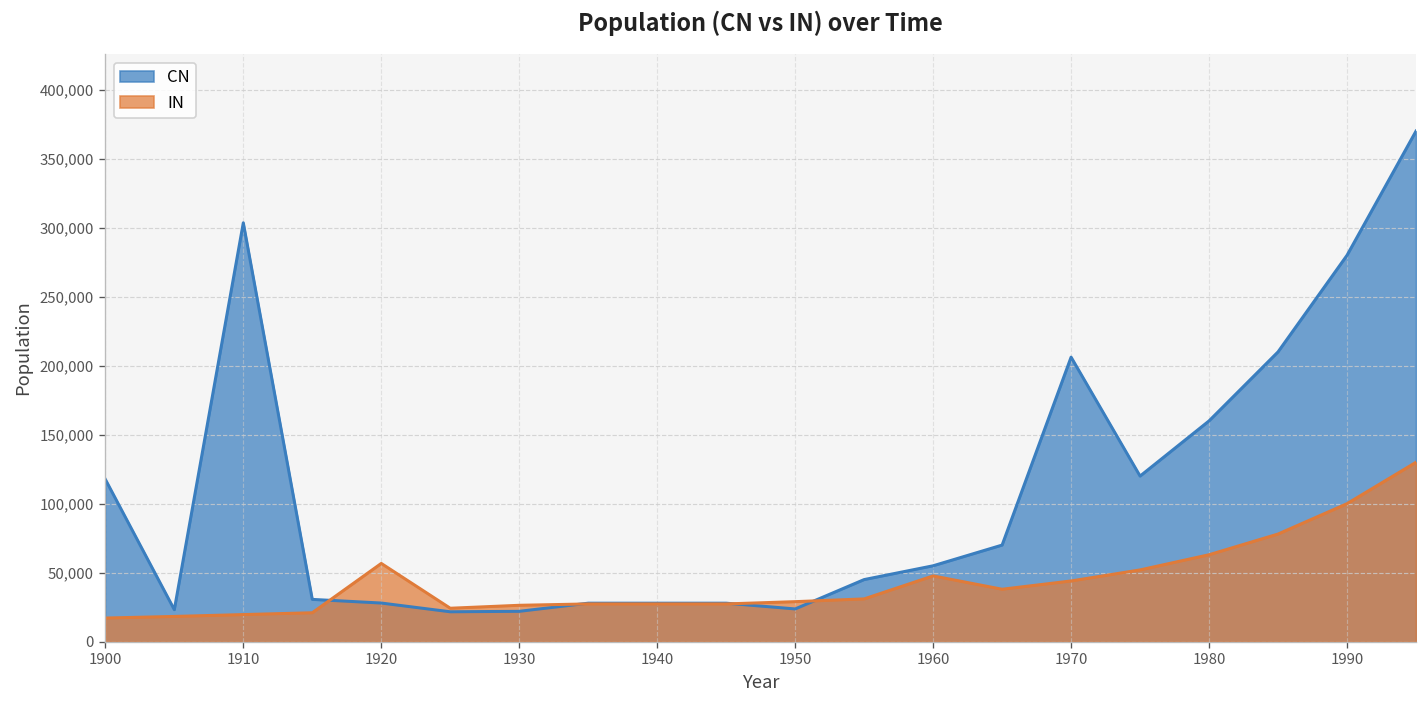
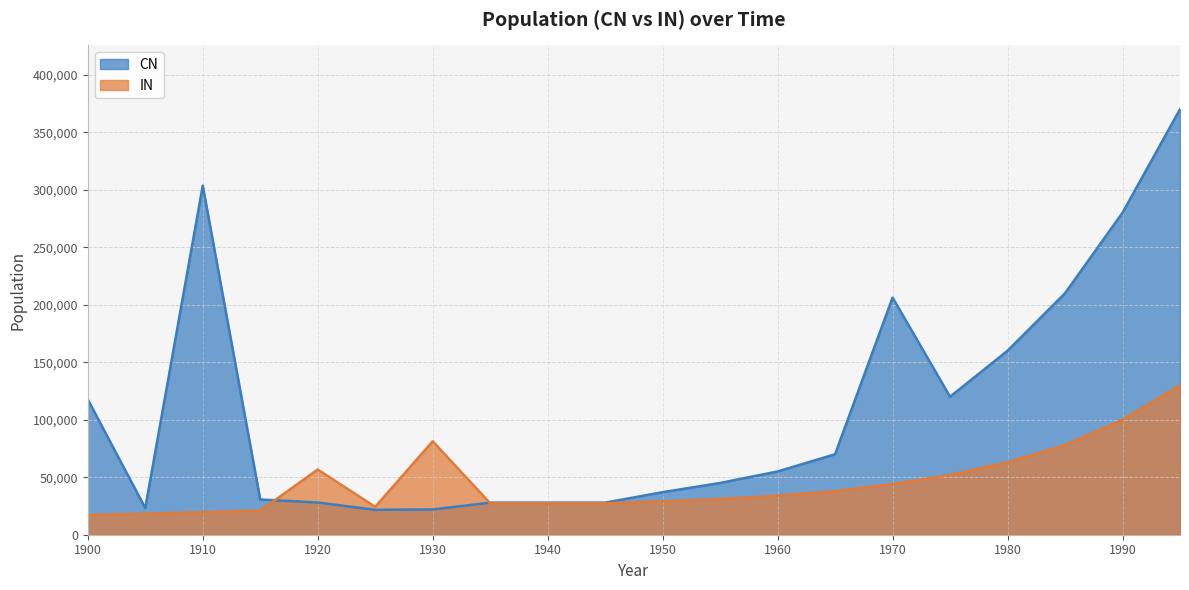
IN, 1930: 26,000 -> 81,000
CN, 1950: 24,000 -> 37,000
IN, 1960: 48,000 -> 34,000
